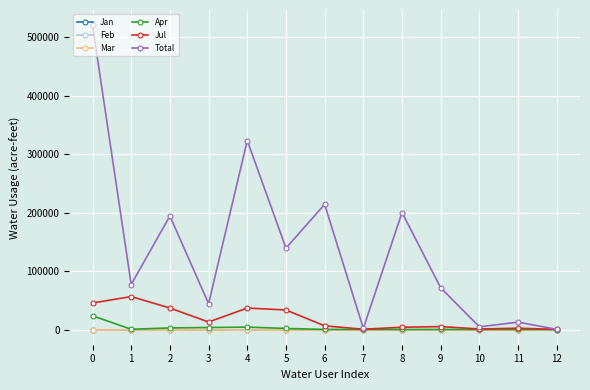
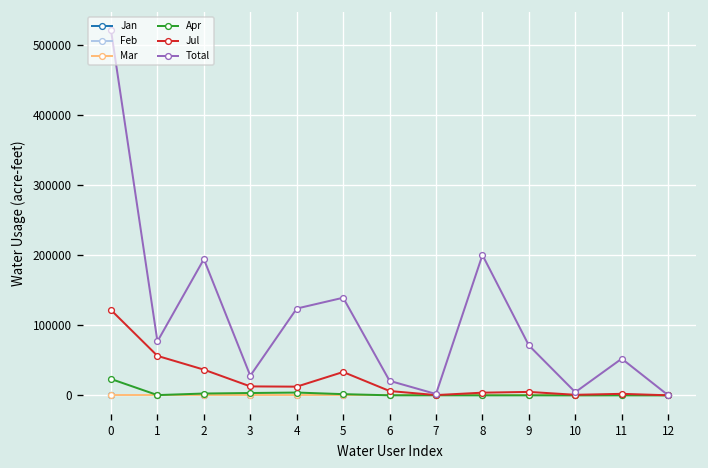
Jul, 0: 50000 -> 120000
Total, 3: 40000 -> 30000
Jul, 4: 40000 -> 10000
Total, 4: 320000 -> 120000
Total, 6: 210000 -> 20000
Total, 11: 10000 -> 50000
